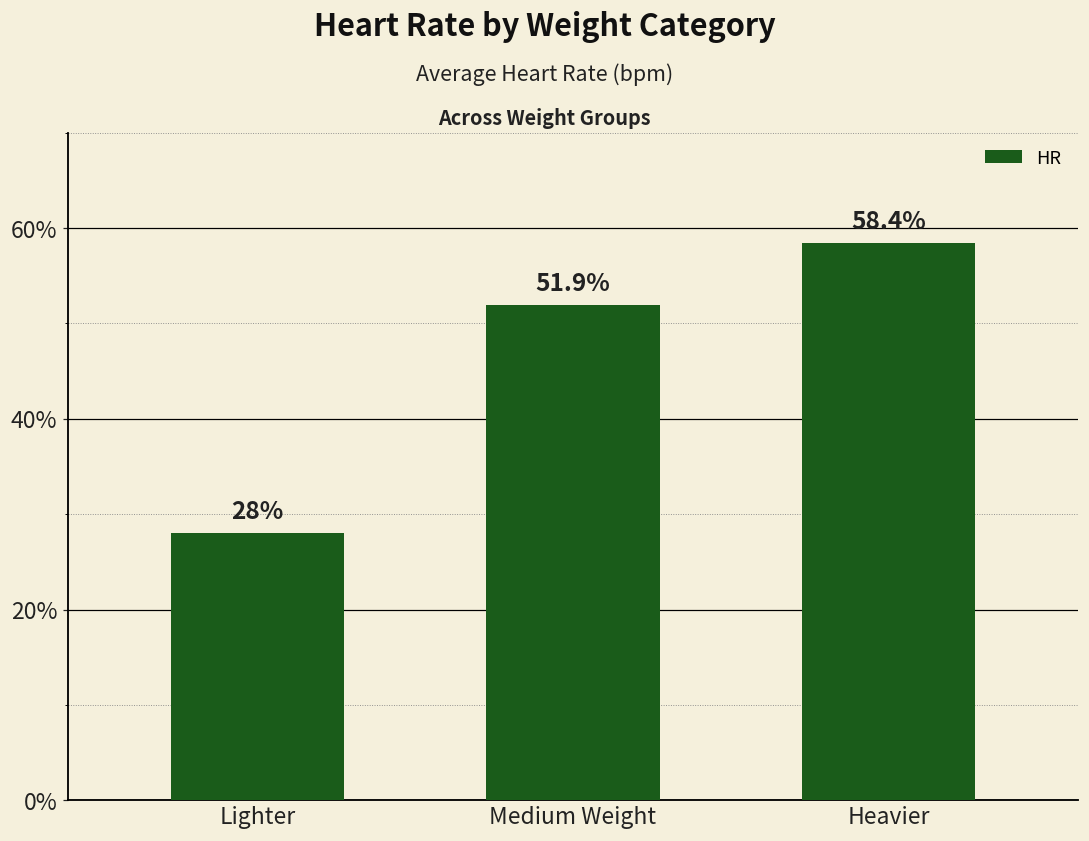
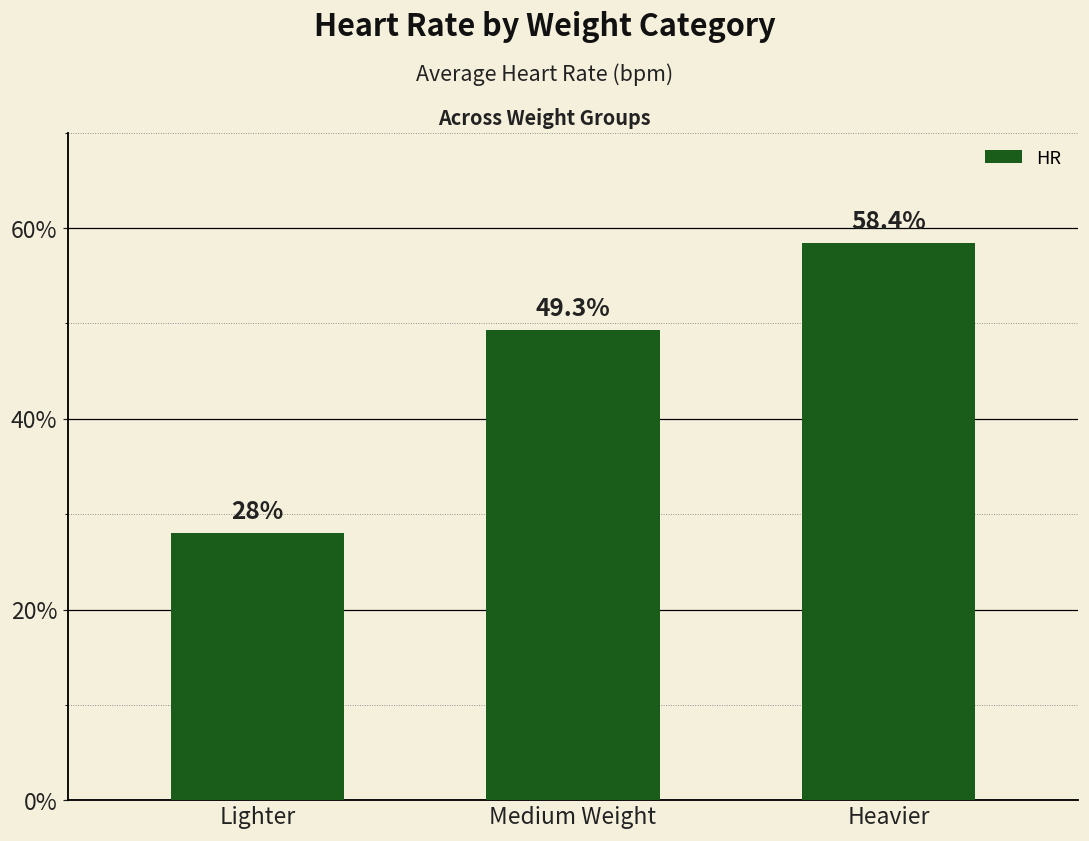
Medium Weight: 51.9% -> 49.3%
